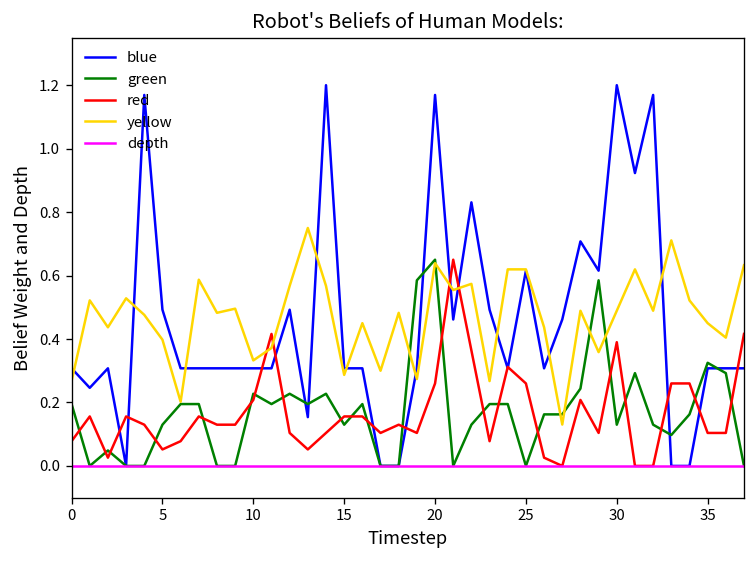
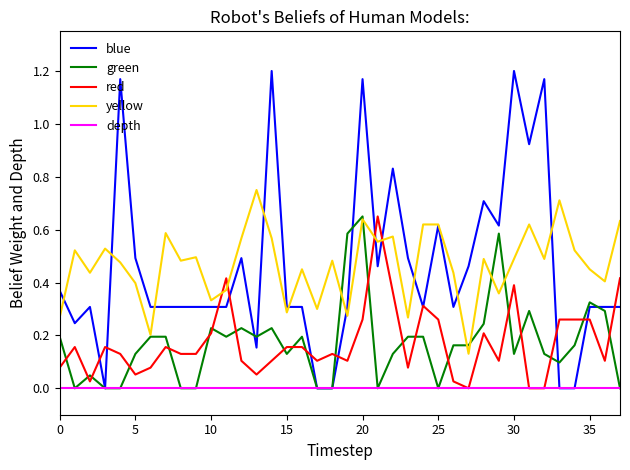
blue, 0: 0.31 -> 0.37
red, 35: 0.10 -> 0.26
